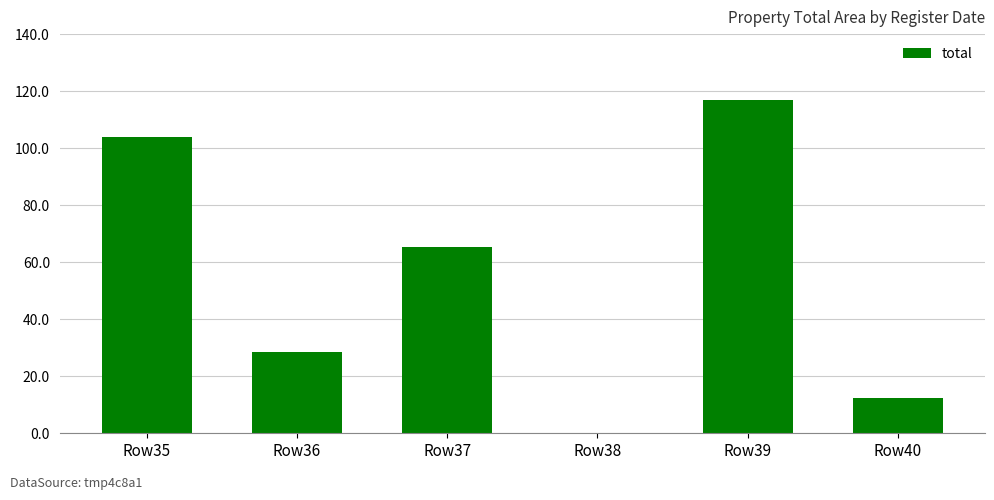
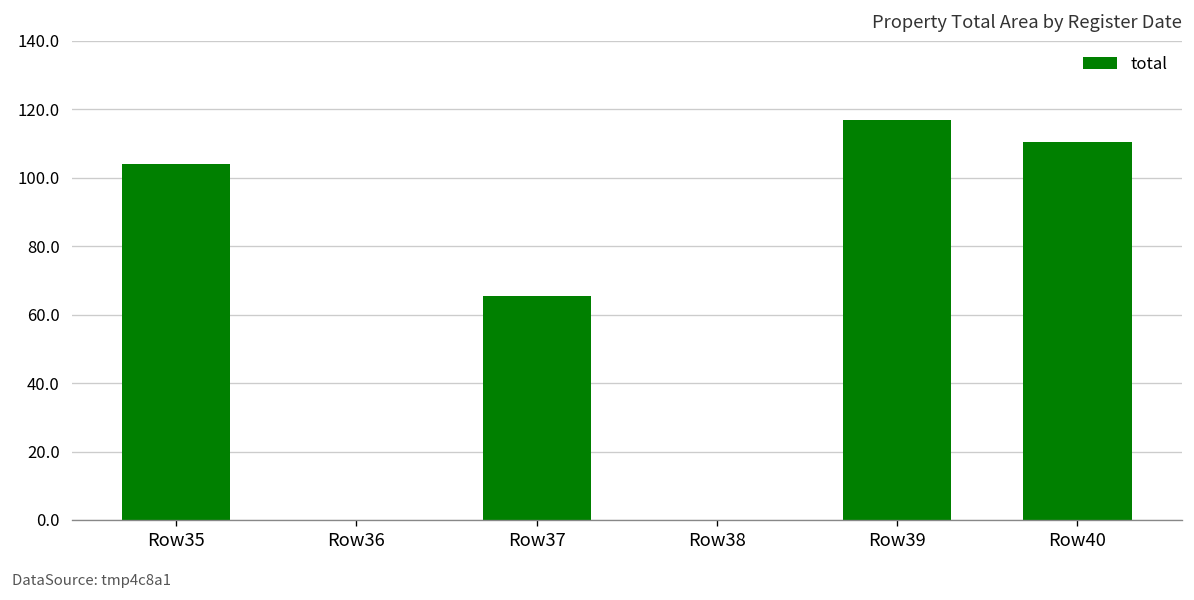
Row36: 29 -> 0
Row40: 13 -> 111
